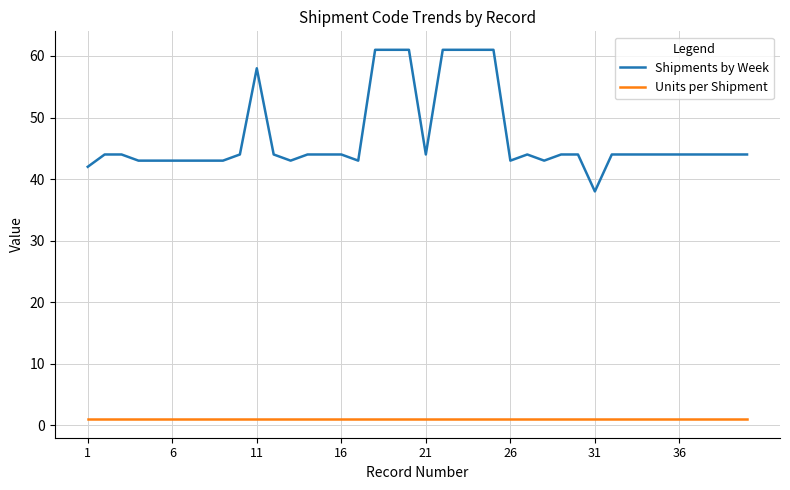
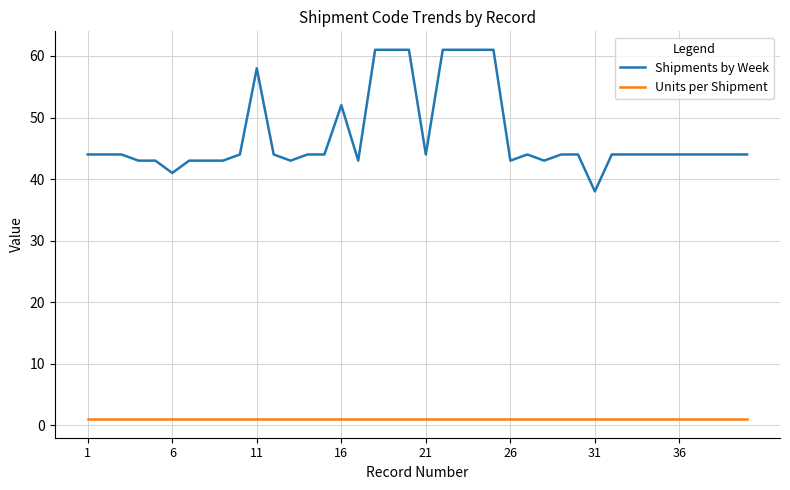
Shipments by Week, 1: 42 -> 44
Shipments by Week, 6: 43 -> 41
Shipments by Week, 16: 44 -> 52
